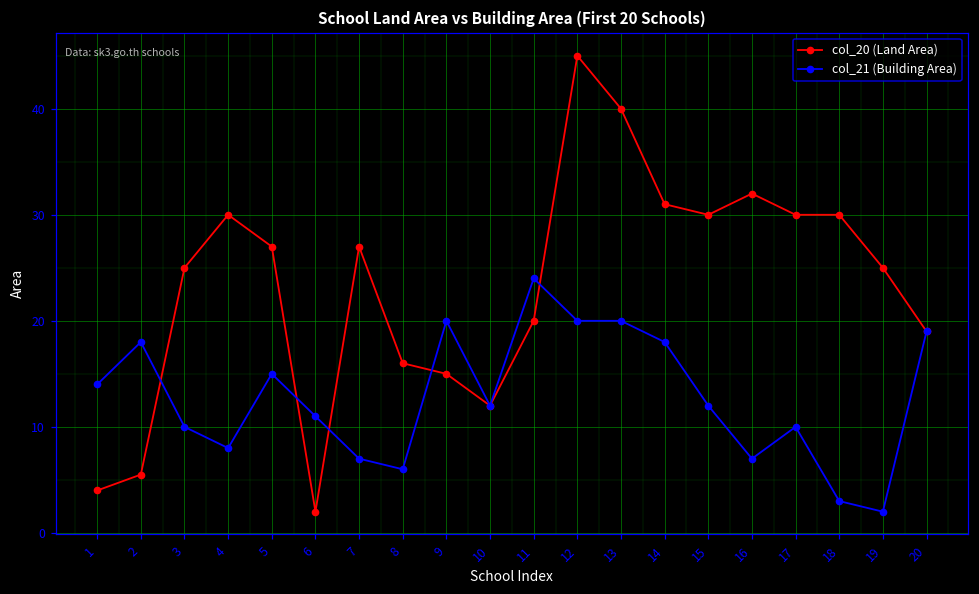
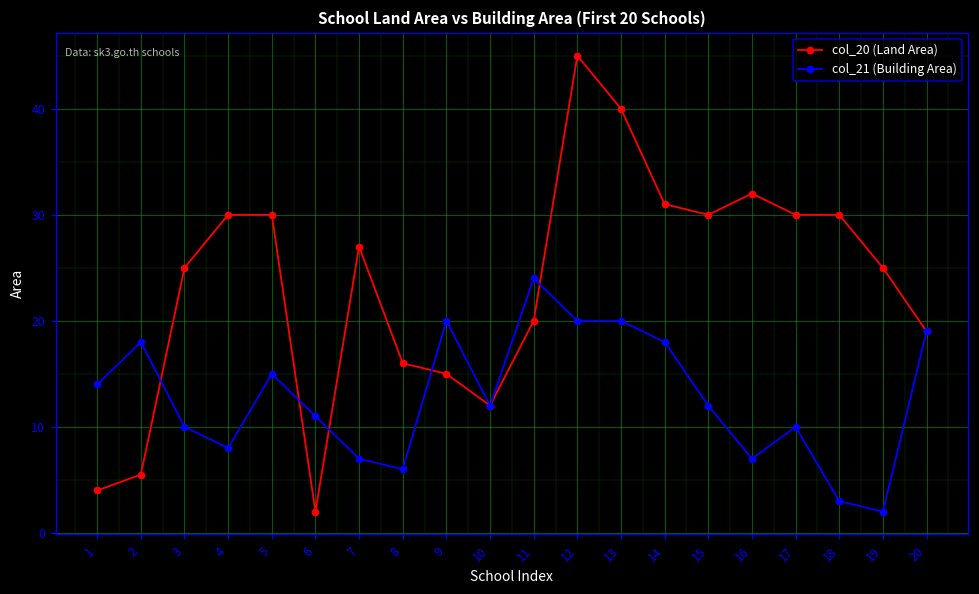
col_20 (Land Area), 5: 27 -> 30
